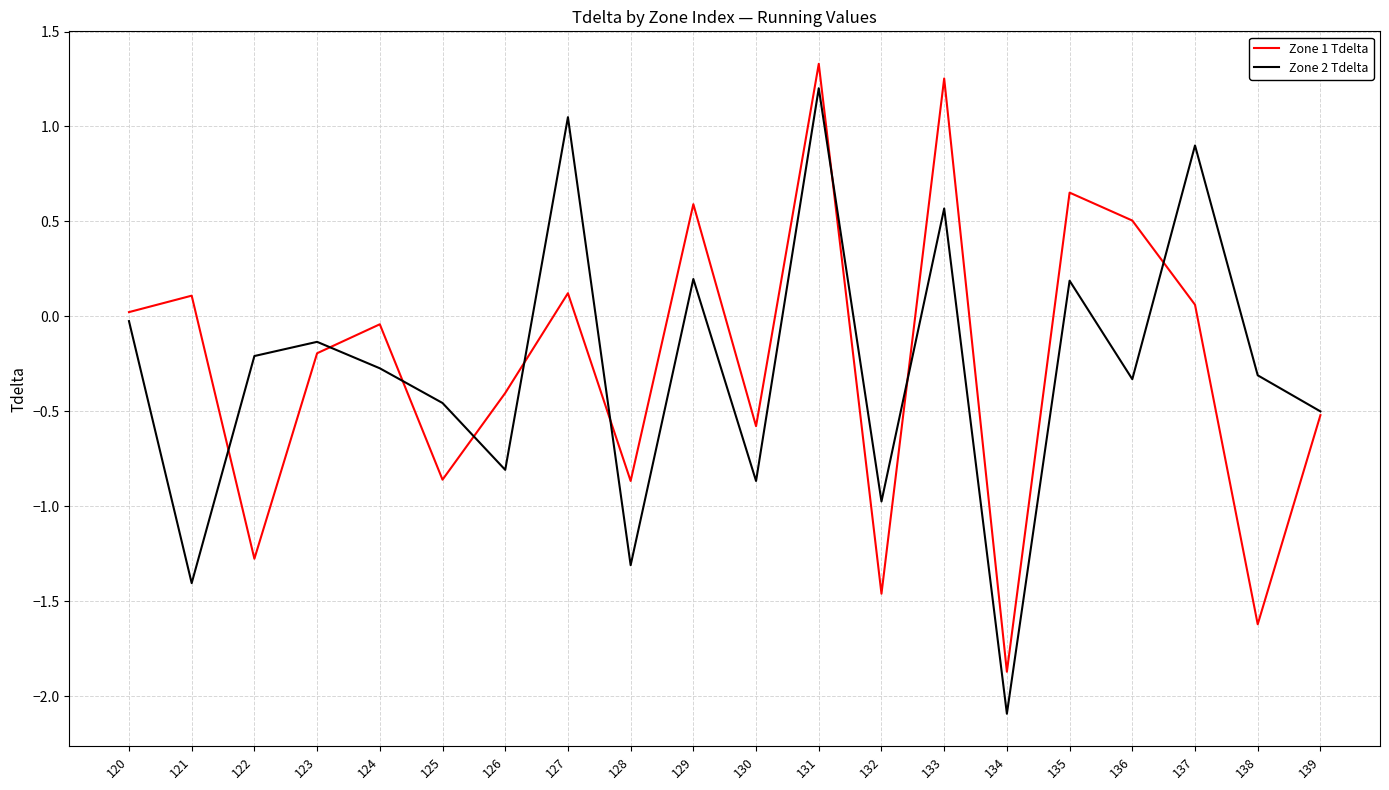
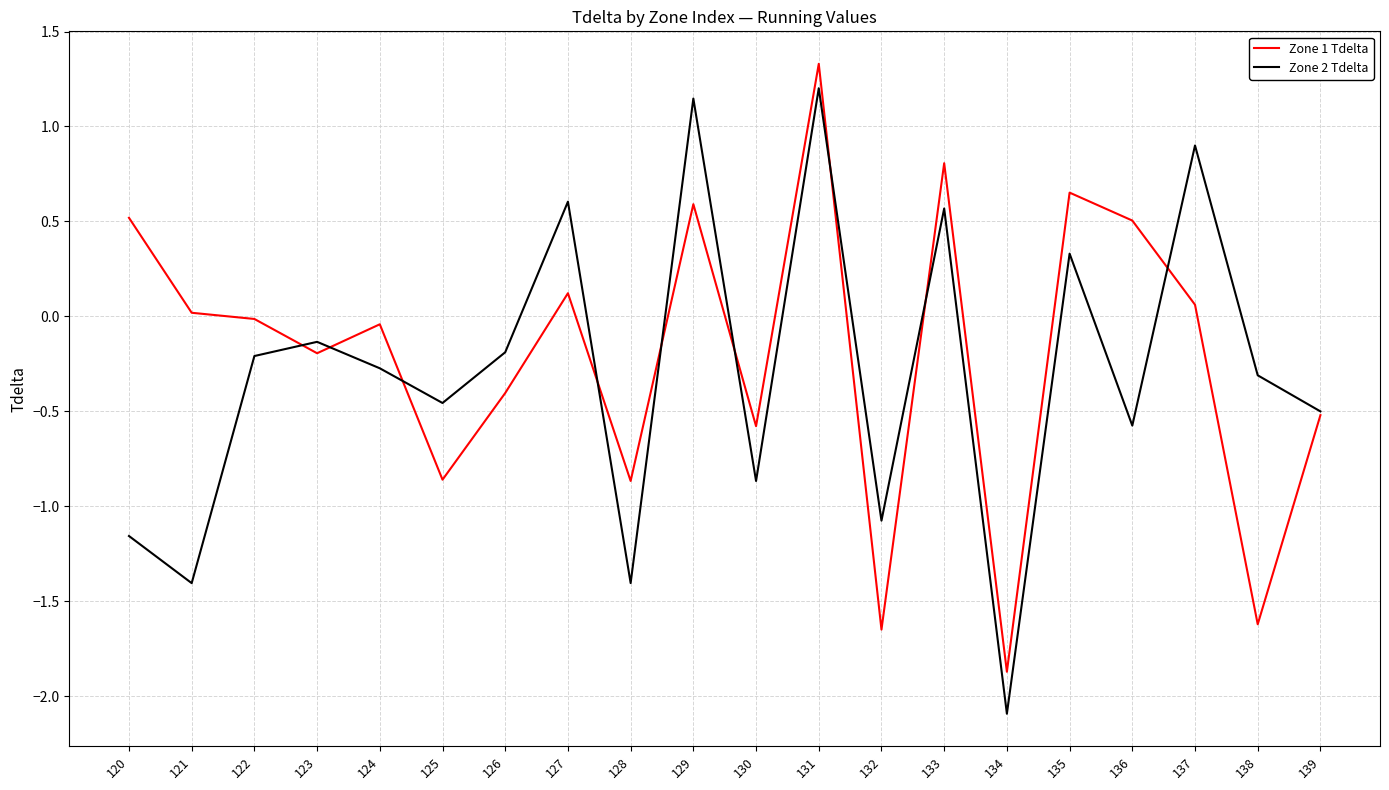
Zone 1 Tdelta, 120: 0.02 -> 0.52
Zone 2 Tdelta, 120: -0.02 -> -1.16
Zone 1 Tdelta, 121: 0.11 -> 0.02
Zone 1 Tdelta, 122: -1.28 -> -0.01
Zone 2 Tdelta, 126: -0.81 -> -0.19
Zone 2 Tdelta, 127: 1.05 -> 0.60
Zone 2 Tdelta, 128: -1.31 -> -1.40
Zone 2 Tdelta, 129: 0.20 -> 1.15
Zone 1 Tdelta, 132: -1.46 -> -1.65
Zone 2 Tdelta, 132: -0.97 -> -1.08
Zone 1 Tdelta, 133: 1.25 -> 0.81
Zone 2 Tdelta, 135: 0.19 -> 0.33
Zone 2 Tdelta, 136: -0.33 -> -0.57
